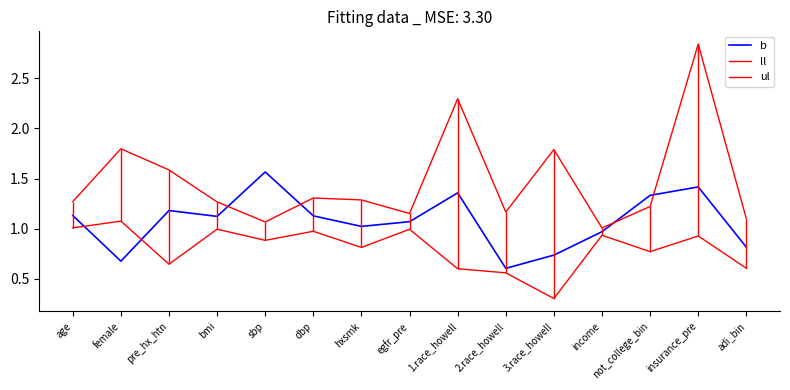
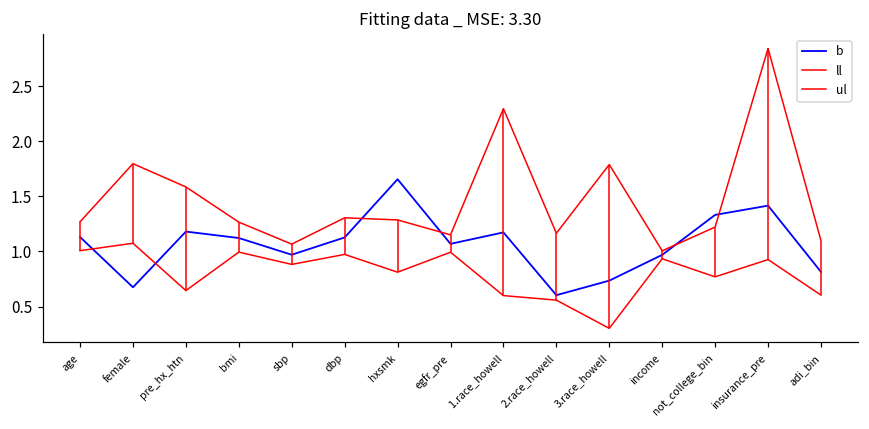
b, sbp: 1.57 -> 0.97
b, hxsmk: 1.02 -> 1.66
b, 1.race_howell: 1.36 -> 1.17
